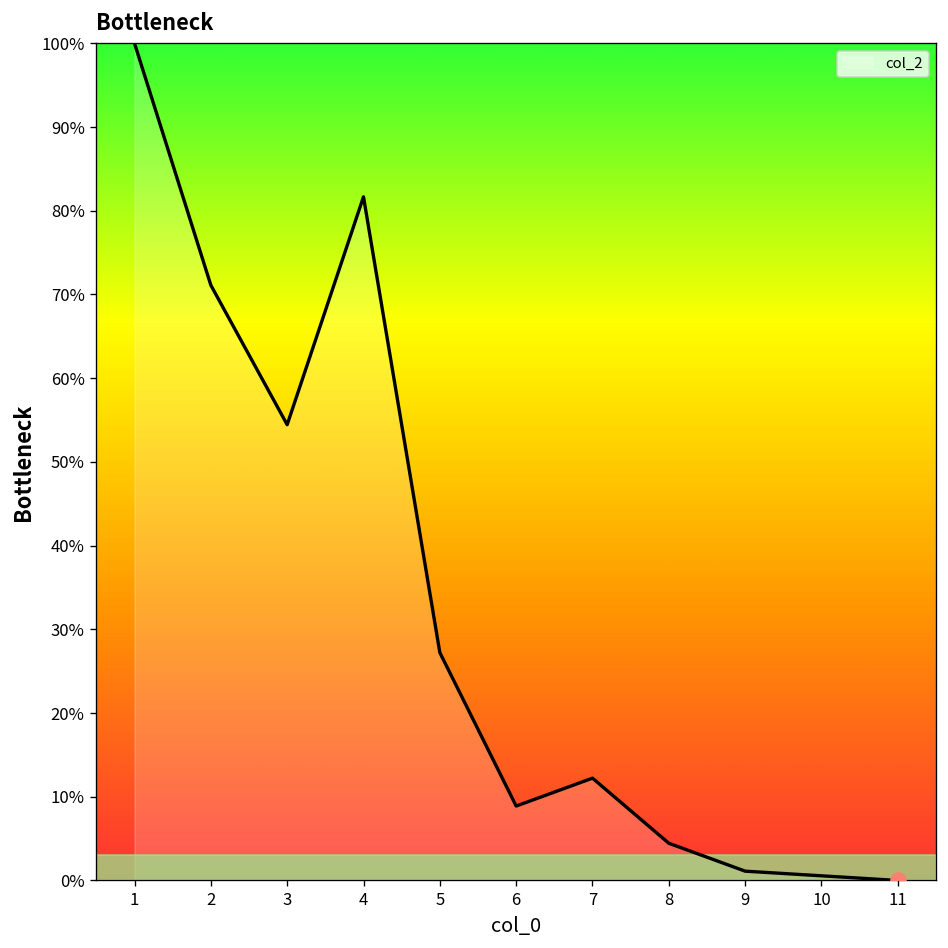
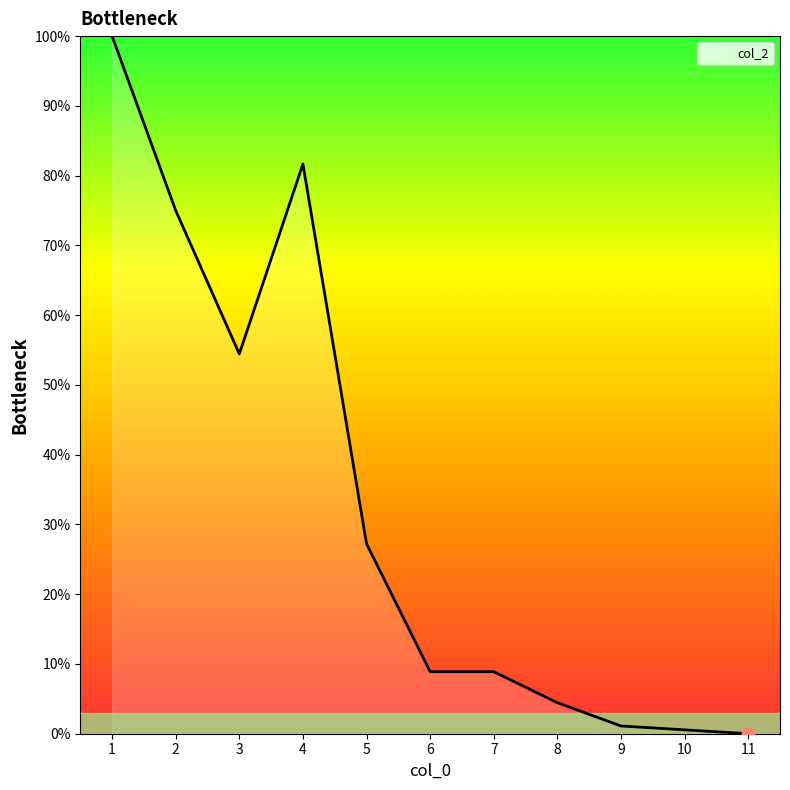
col_2, 2: 71% -> 75%
col_2, 7: 12% -> 9%
